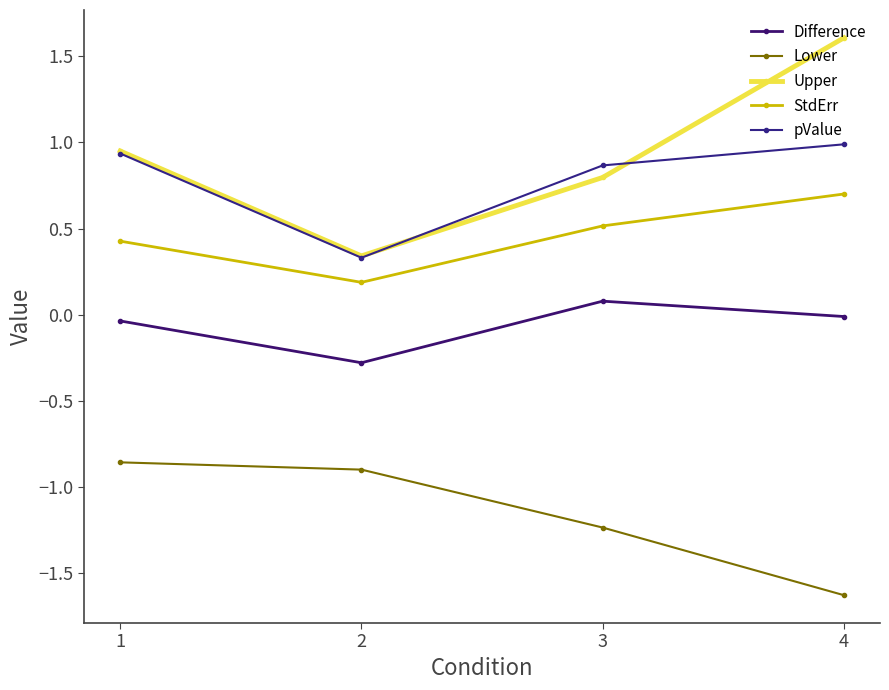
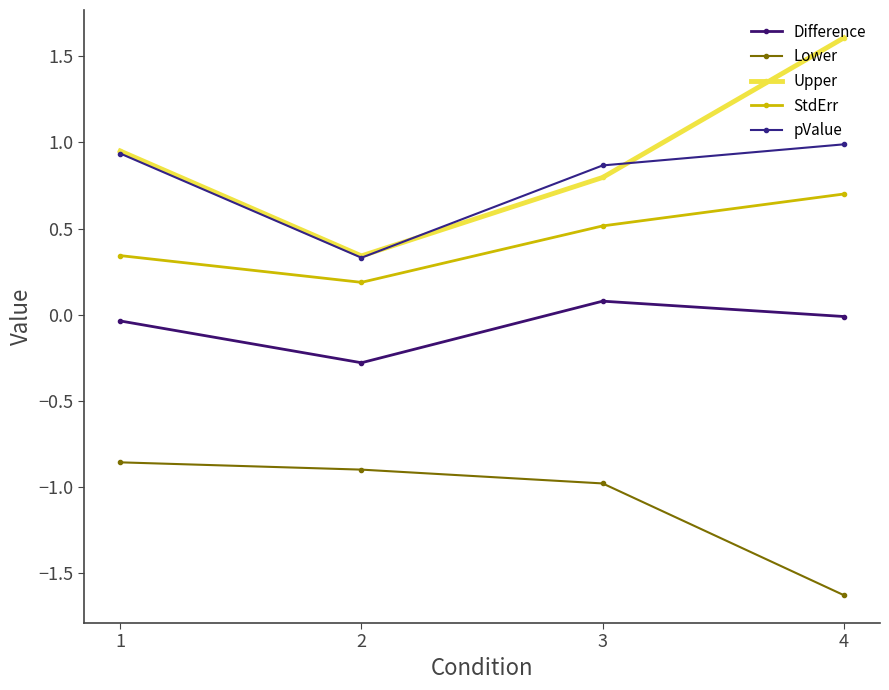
StdErr, 1: 0.43 -> 0.34
Lower, 3: -1.23 -> -0.98
